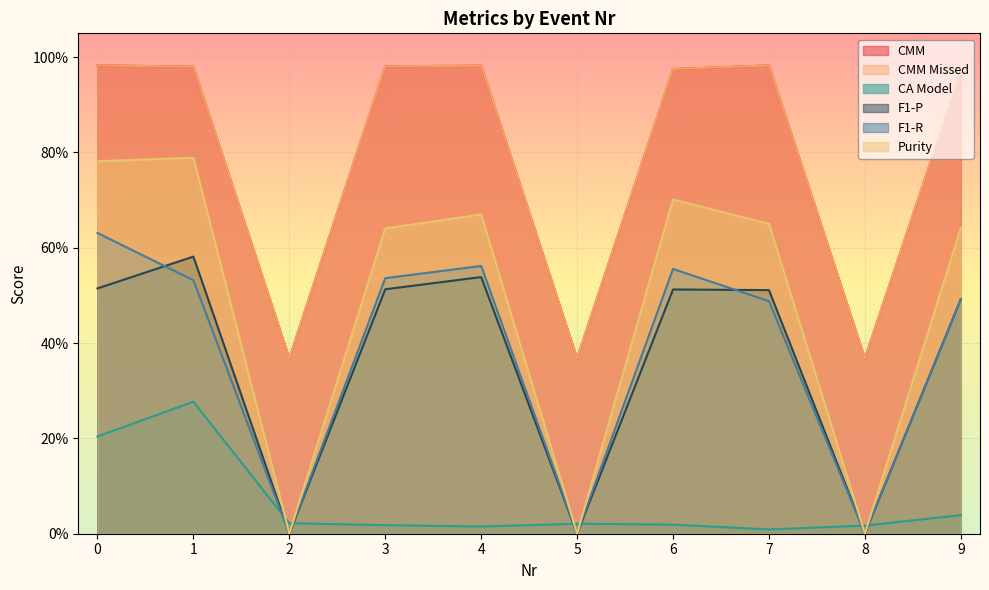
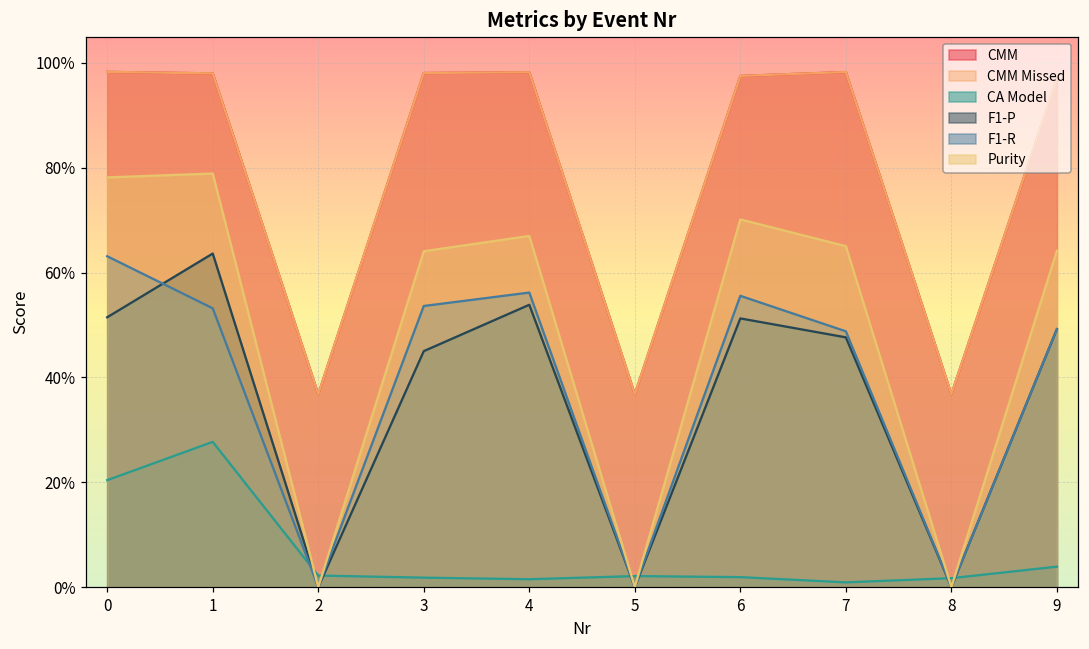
F1-P, 1: 58% -> 64%
F1-P, 3: 51% -> 45%
F1-P, 7: 51% -> 48%
